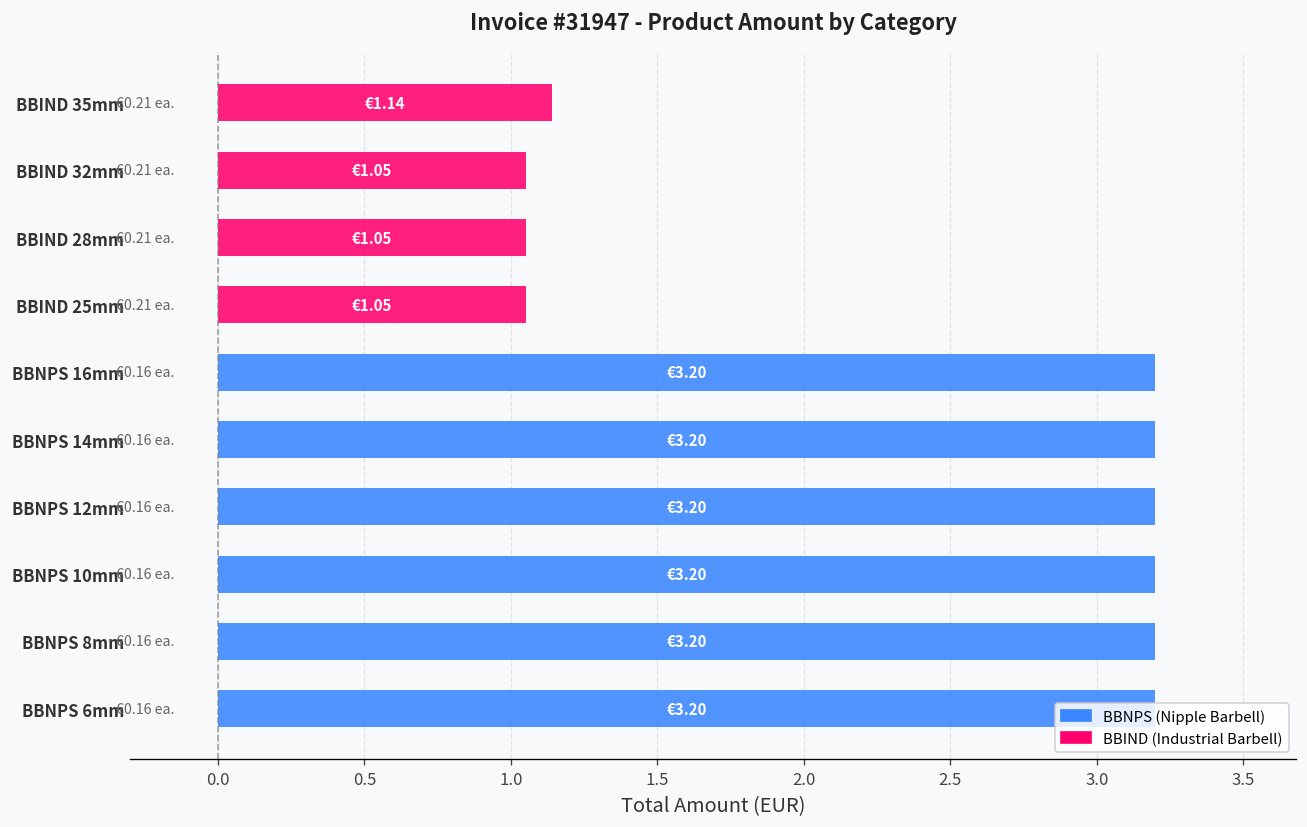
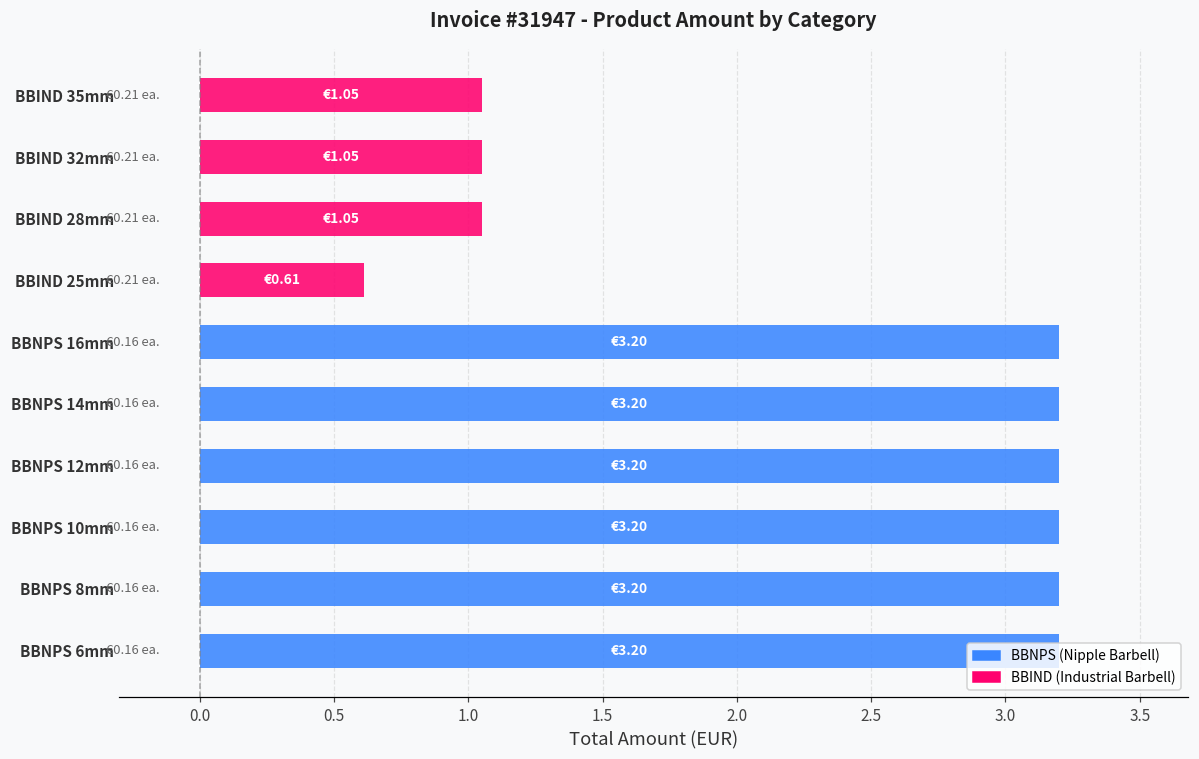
BBIND 35mm: €1.14 -> €1.05
BBIND 25mm: €1.05 -> €0.61
